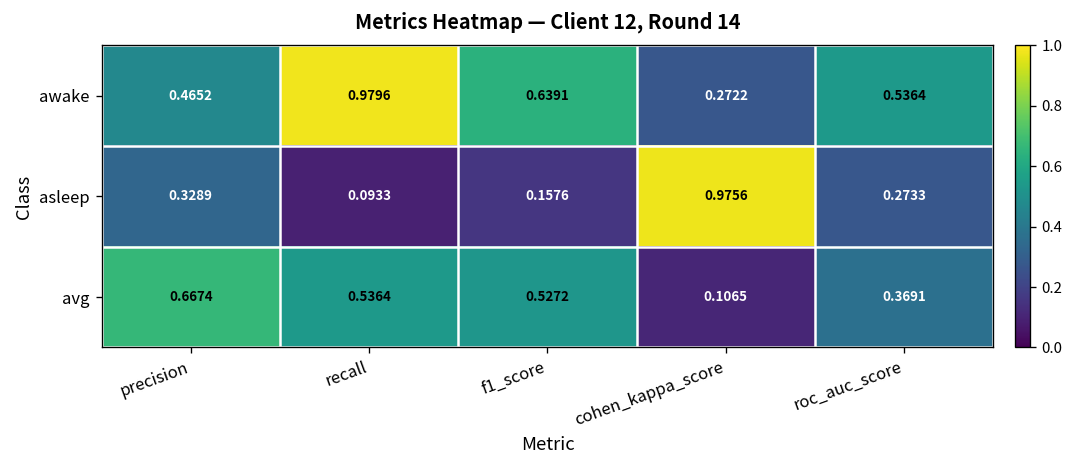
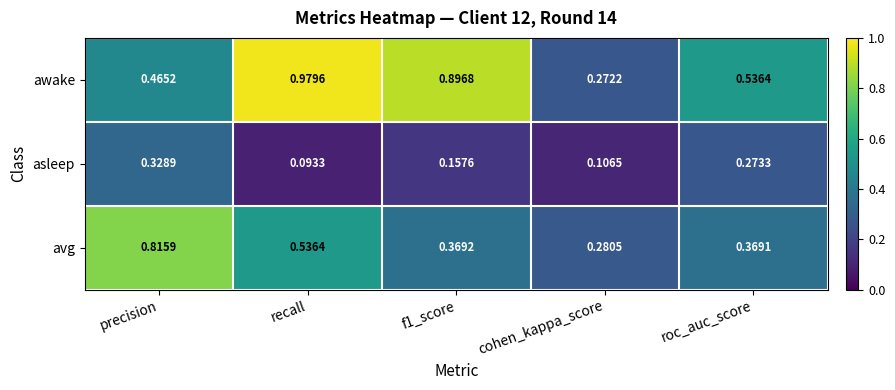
awake, f1_score: 0.6391 -> 0.8968
asleep, cohen_kappa_score: 0.9756 -> 0.1065
avg, precision: 0.6674 -> 0.8159
avg, f1_score: 0.5272 -> 0.3692
avg, cohen_kappa_score: 0.1065 -> 0.2805
